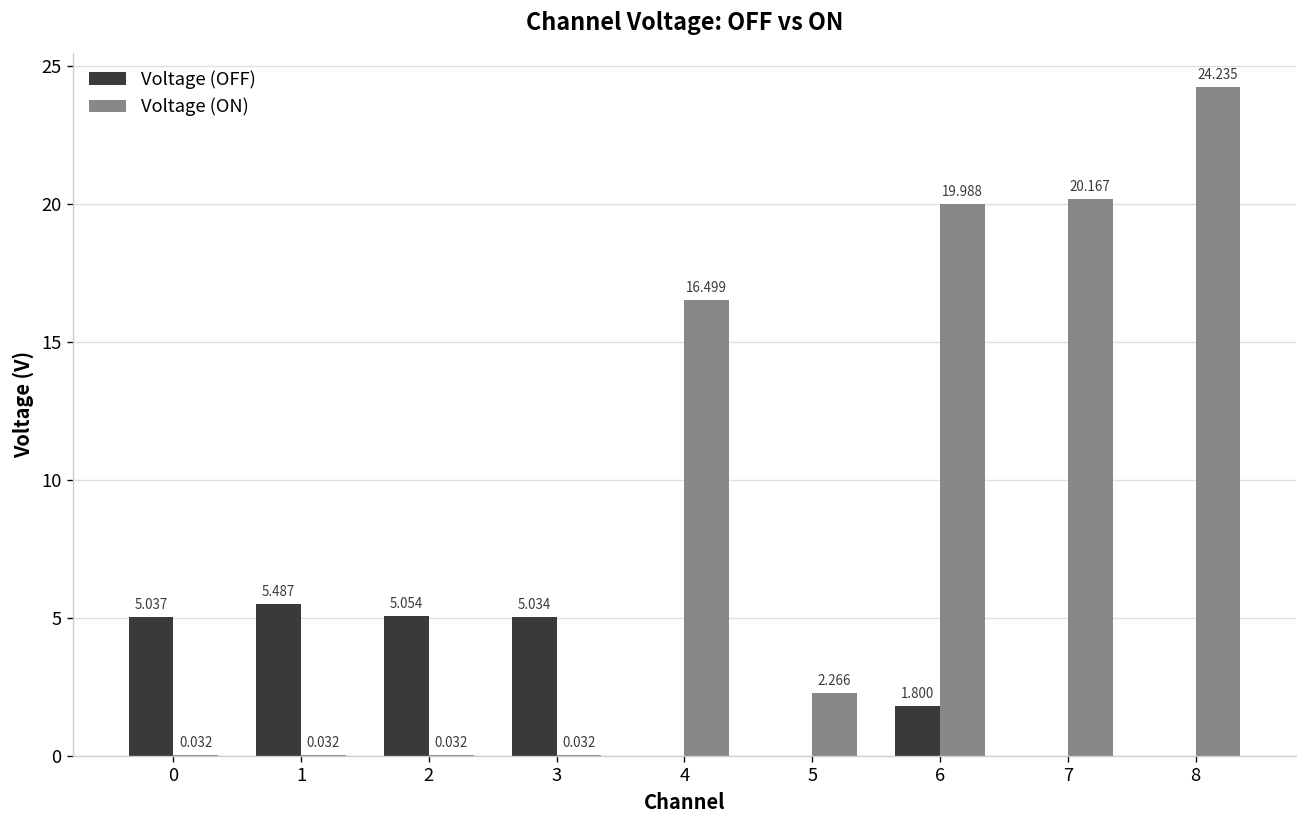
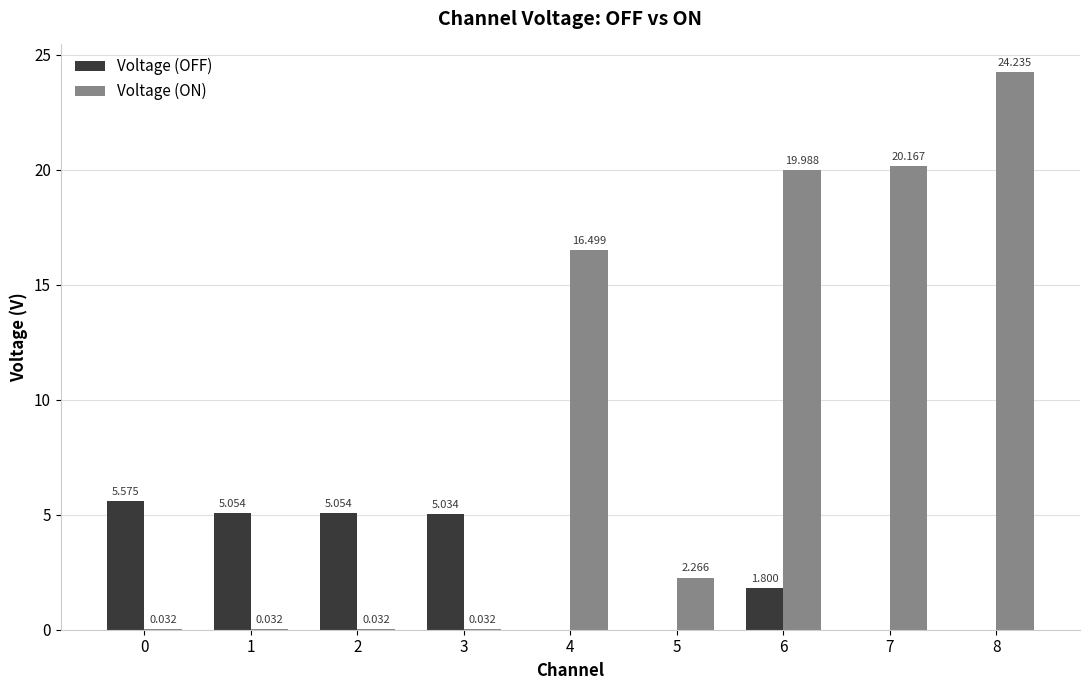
Voltage (OFF), 0: 5.037 -> 5.575
Voltage (OFF), 1: 5.487 -> 5.054
